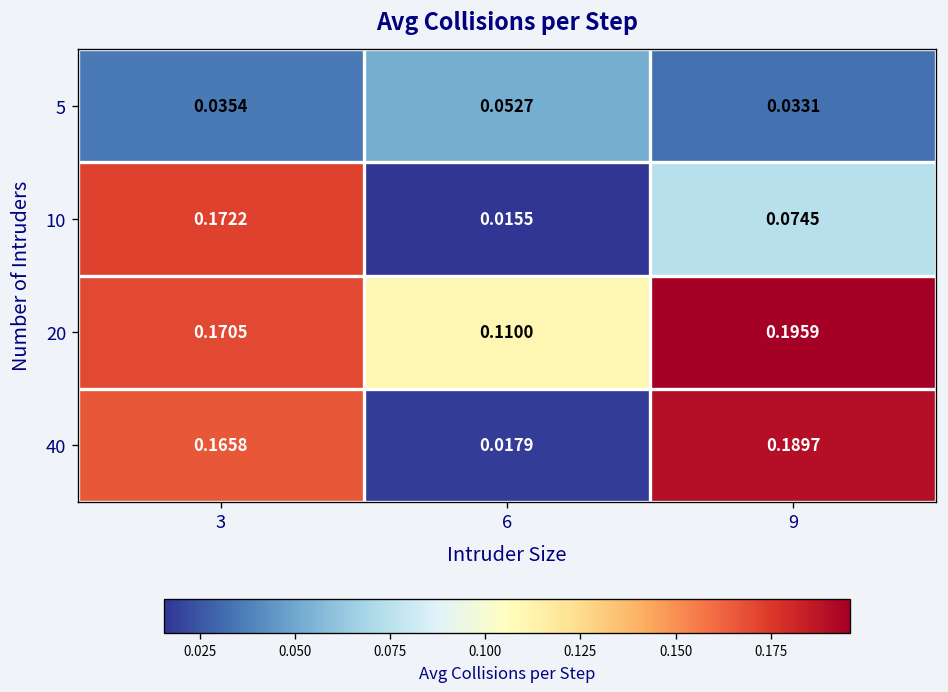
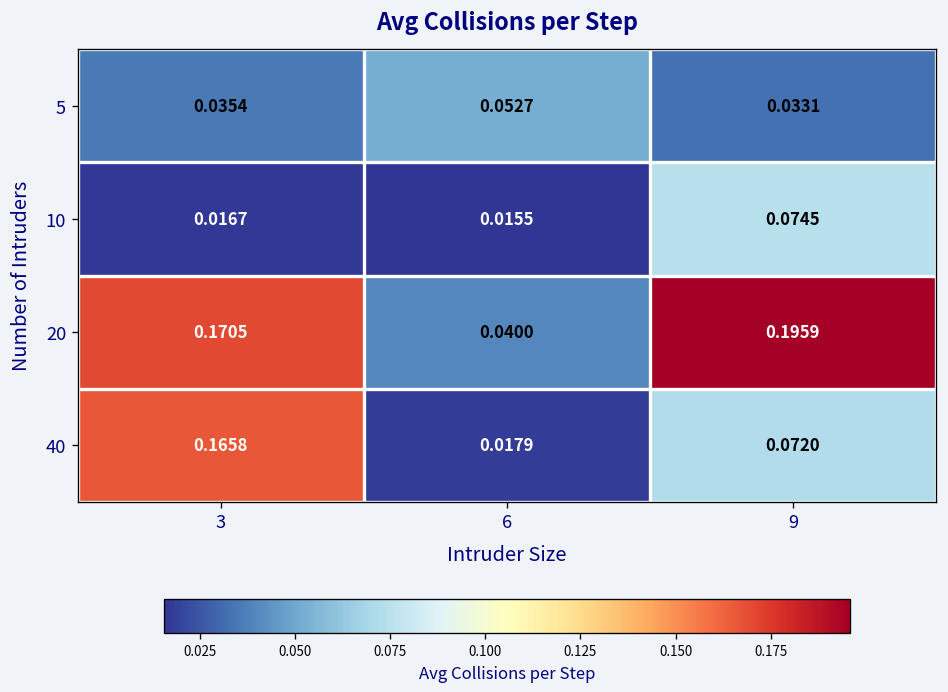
10, 3: 0.1722 -> 0.0167
20, 6: 0.1100 -> 0.0400
40, 9: 0.1897 -> 0.0720
